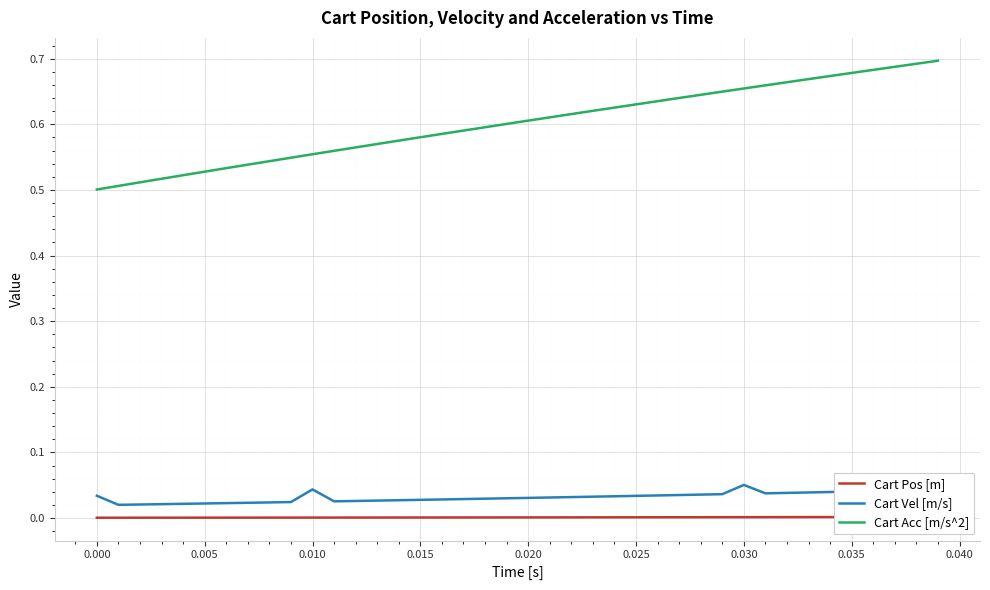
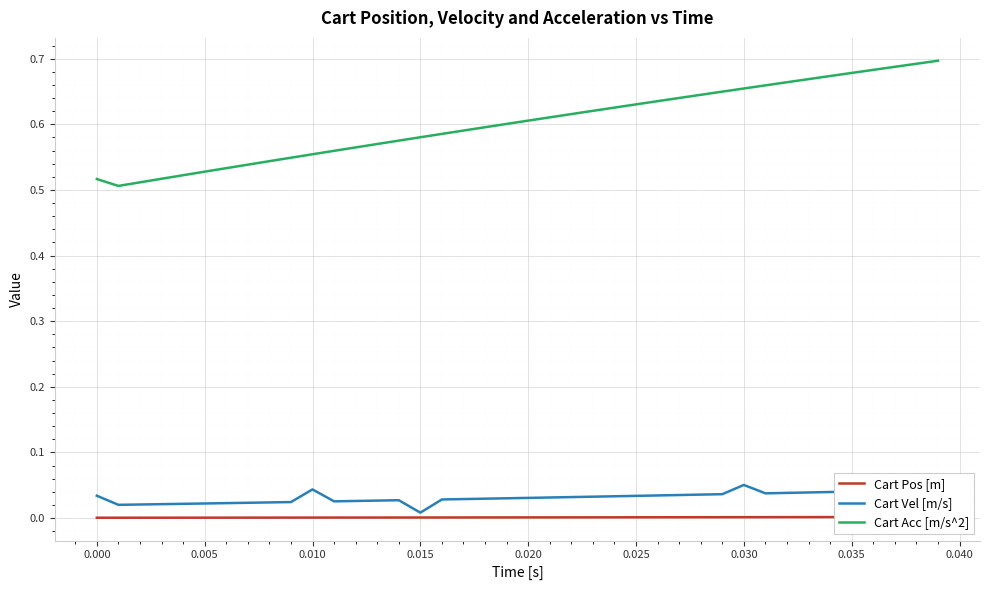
Cart Acc [m/s^2], 0.000: 0.50 -> 0.52
Cart Vel [m/s], 0.015: 0.03 -> 0.01
